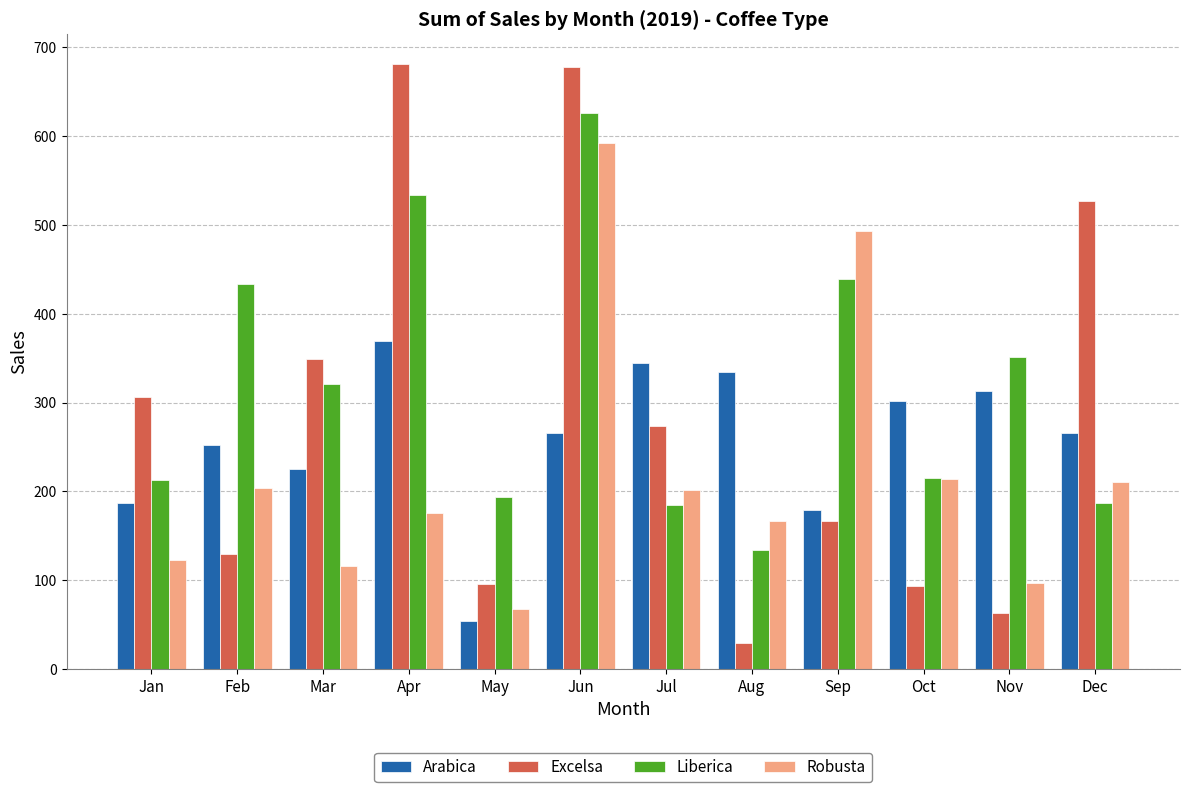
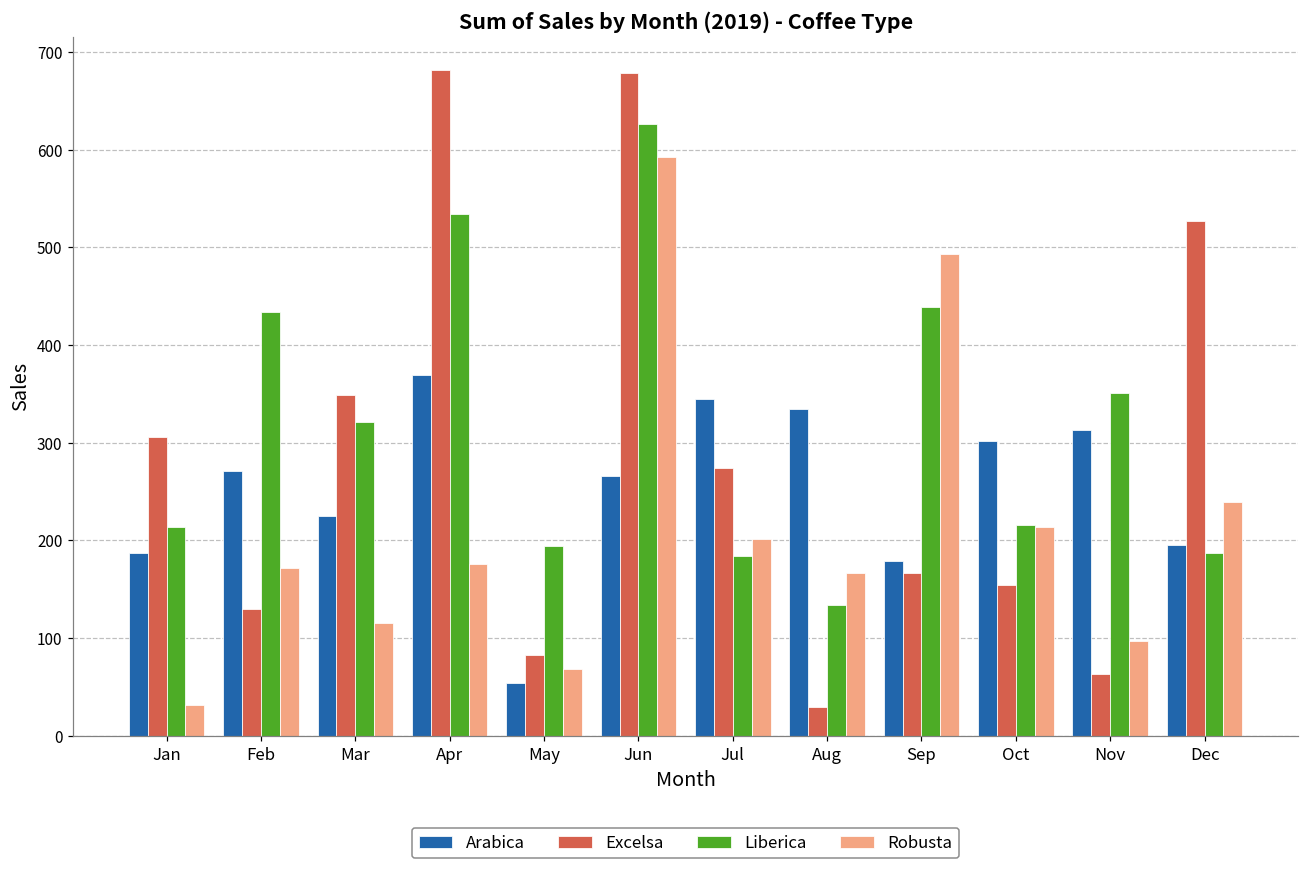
Robusta, Jan: 120 -> 30
Arabica, Feb: 250 -> 270
Robusta, Feb: 200 -> 170
Excelsa, May: 100 -> 80
Excelsa, Oct: 90 -> 150
Arabica, Dec: 270 -> 190
Robusta, Dec: 210 -> 240
